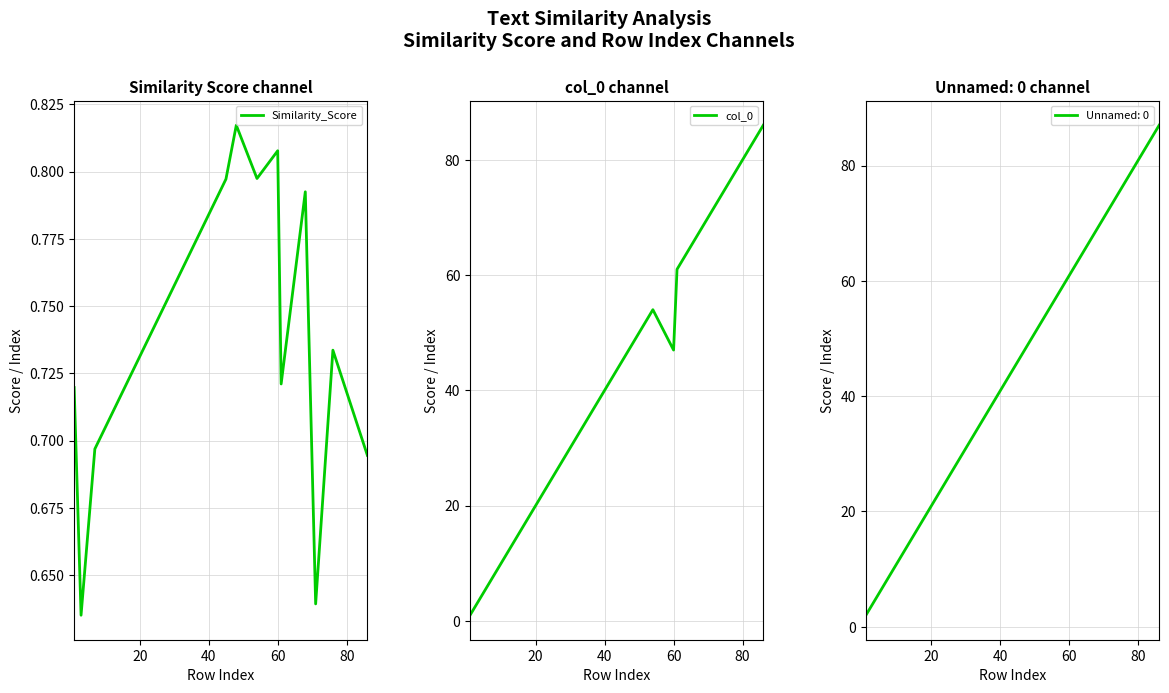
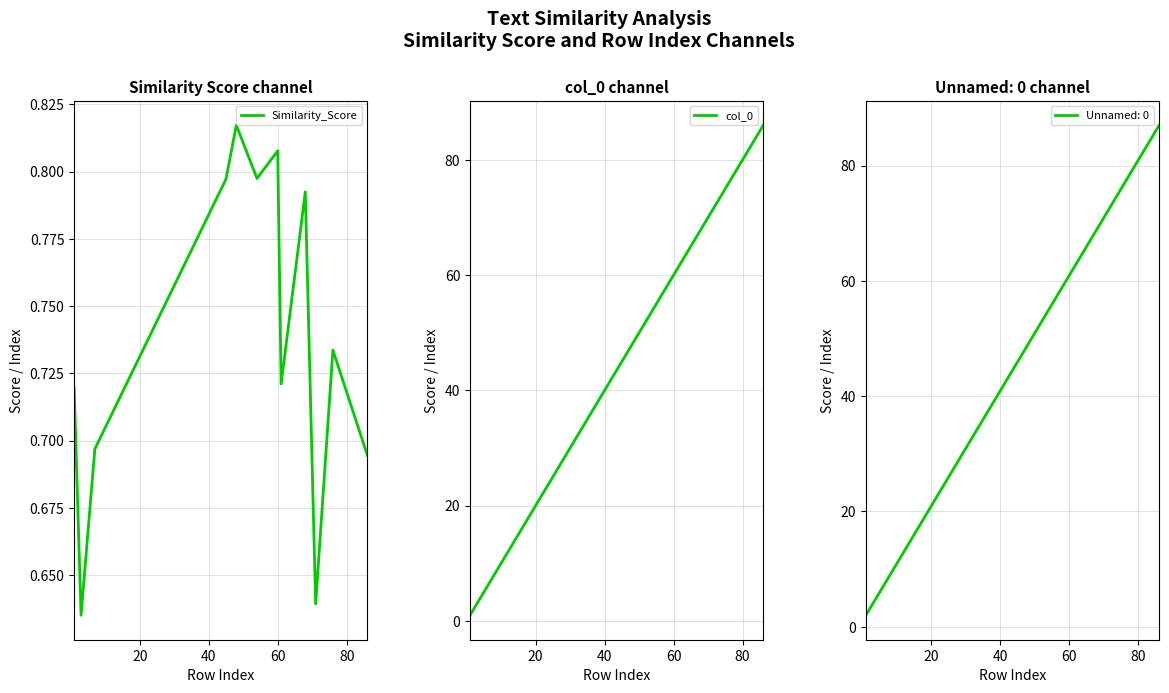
col_0 channel, 60: 47 -> 60
